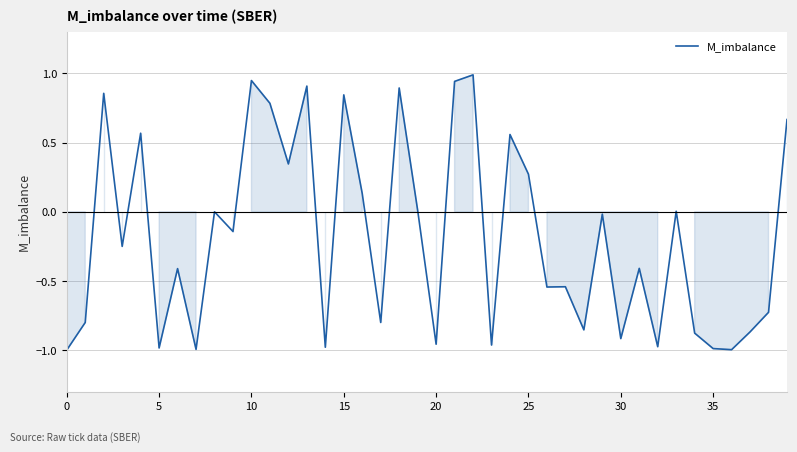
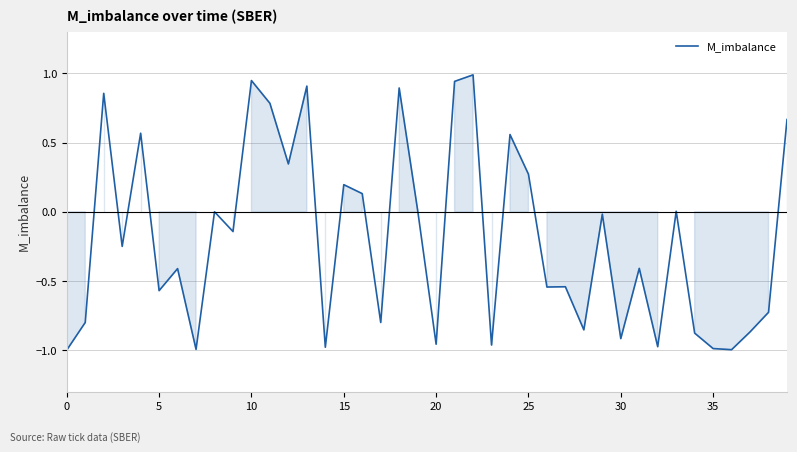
5: -0.98 -> -0.57
15: 0.84 -> 0.20
